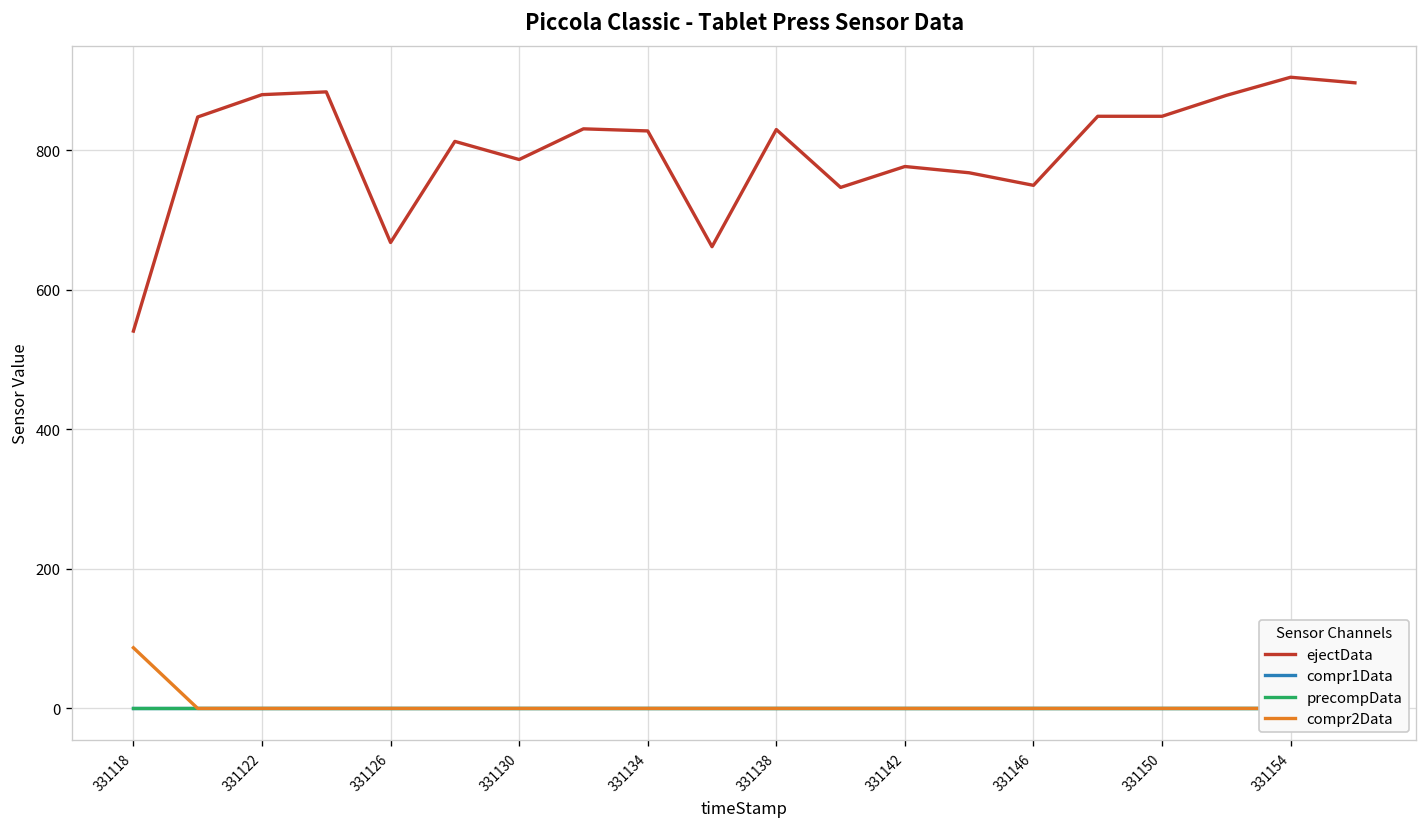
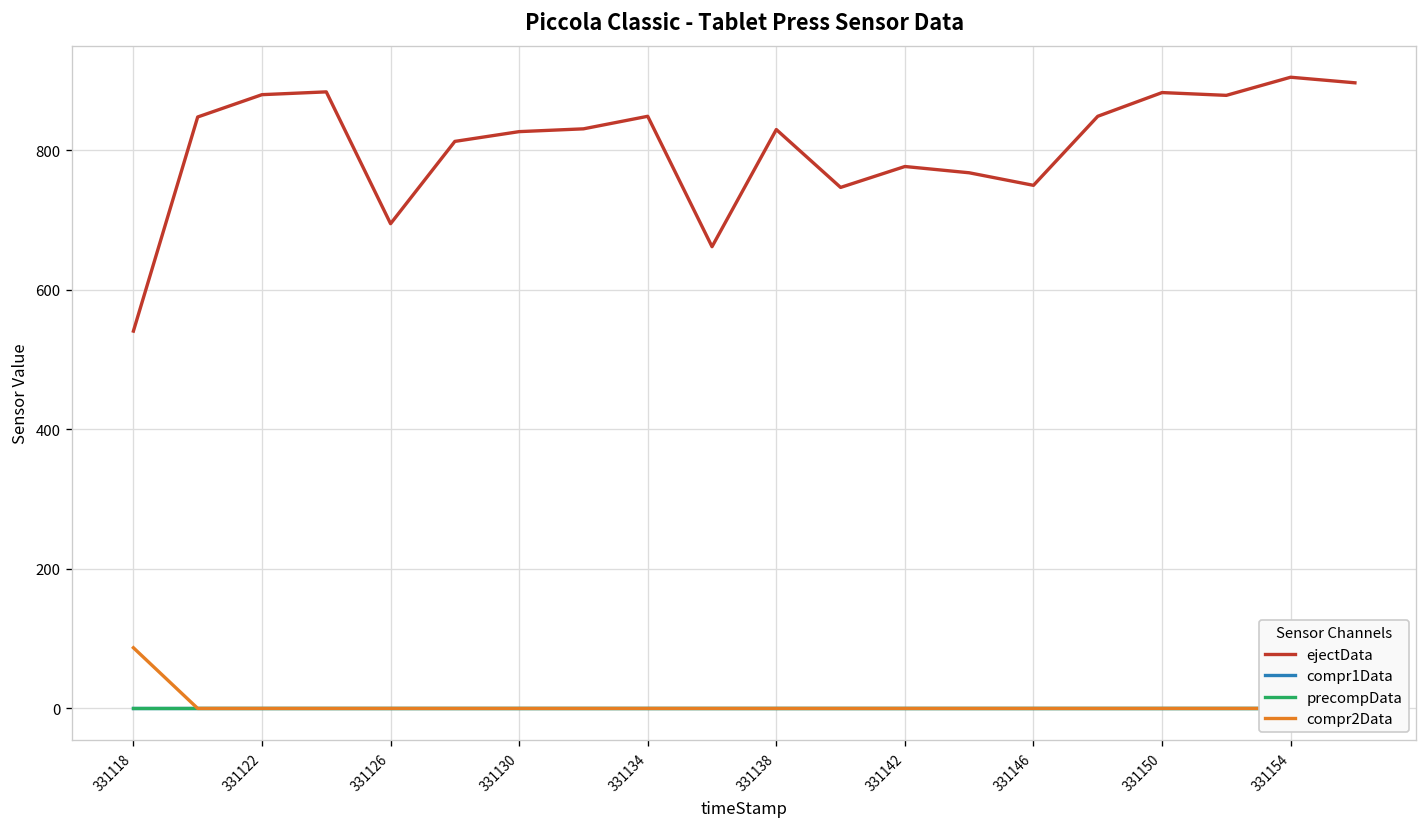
ejectData, 331126: 670 -> 700
ejectData, 331130: 790 -> 830
ejectData, 331134: 830 -> 850
ejectData, 331150: 850 -> 880
